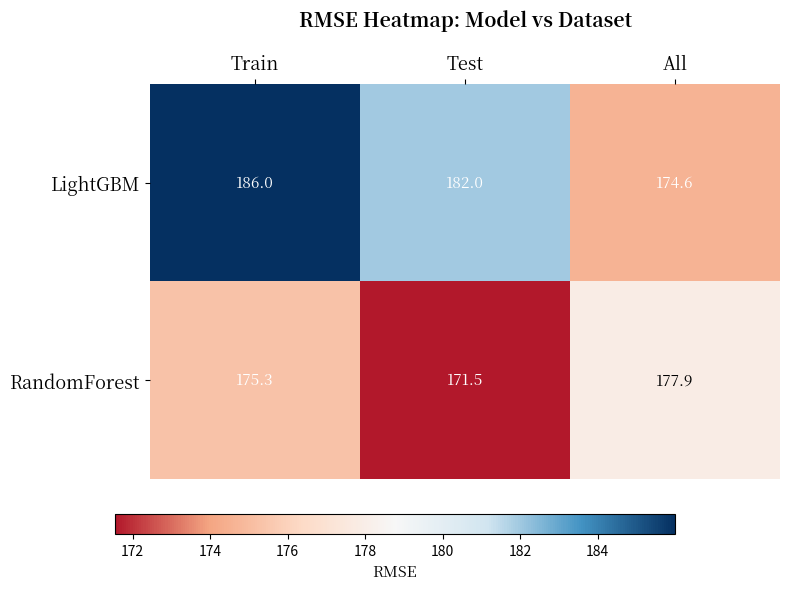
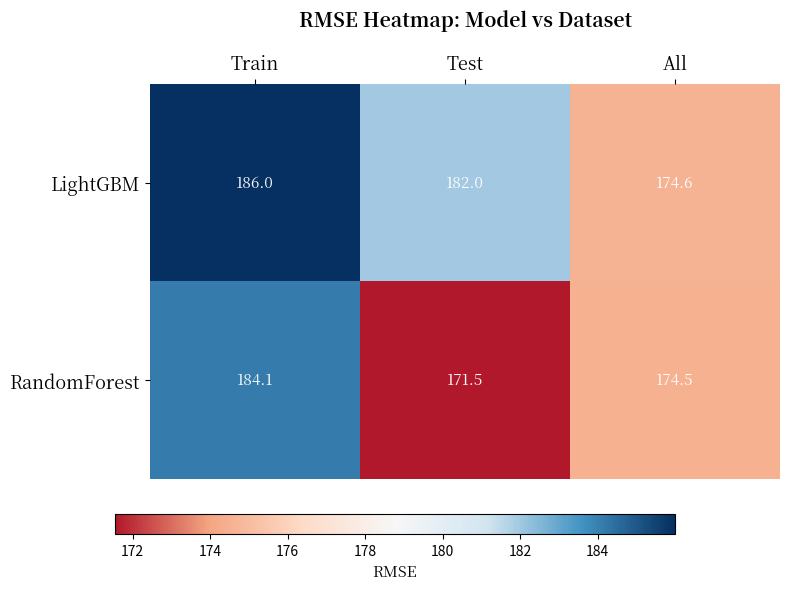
RandomForest, Train: 175.3 -> 184.1
RandomForest, All: 177.9 -> 174.5
